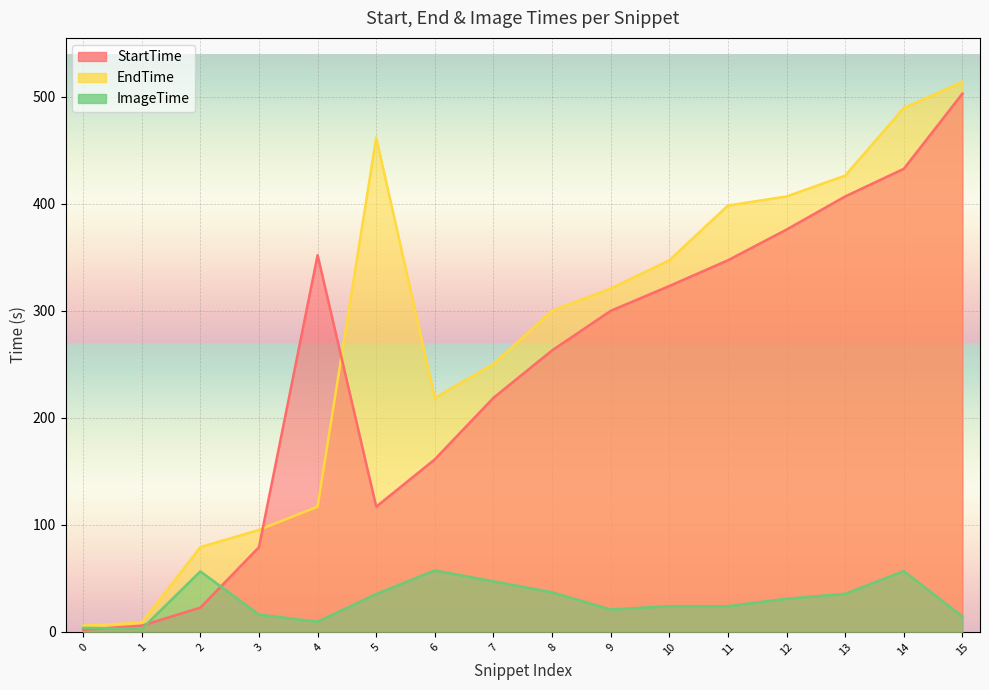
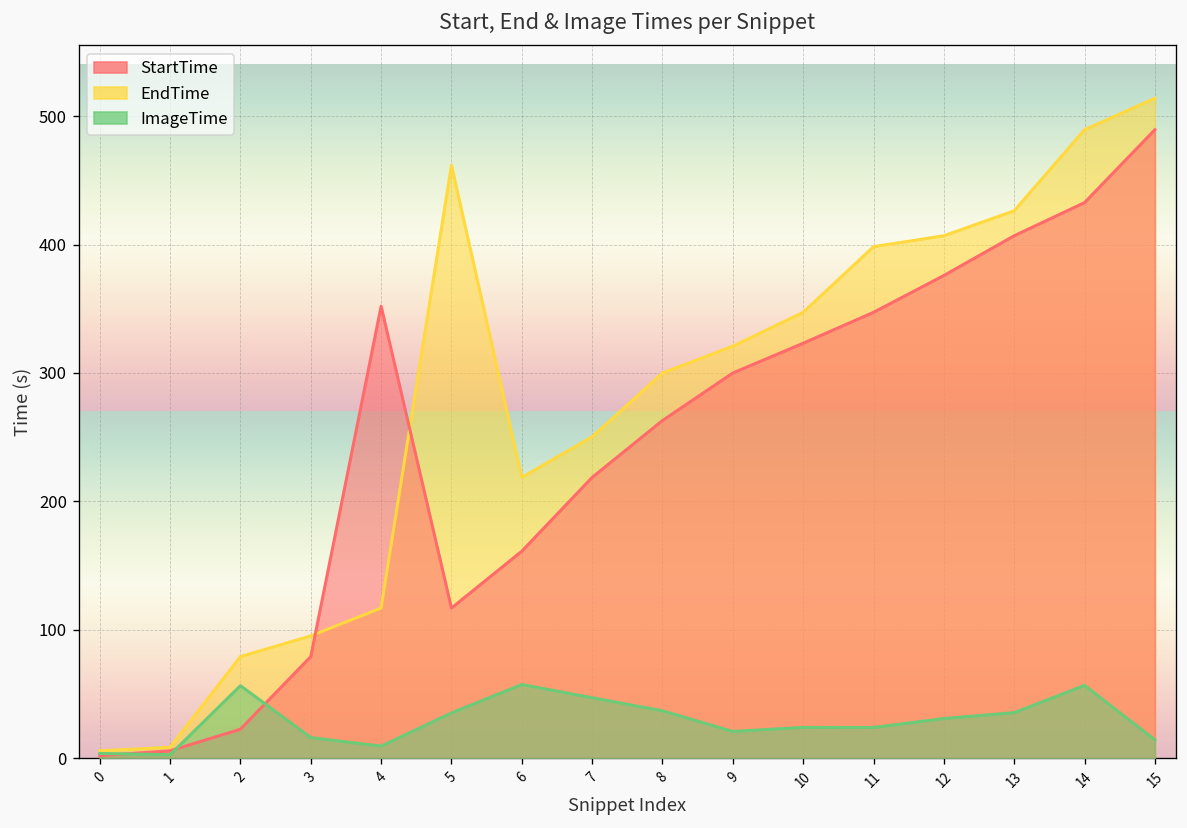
StartTime, 15: 503 -> 489
